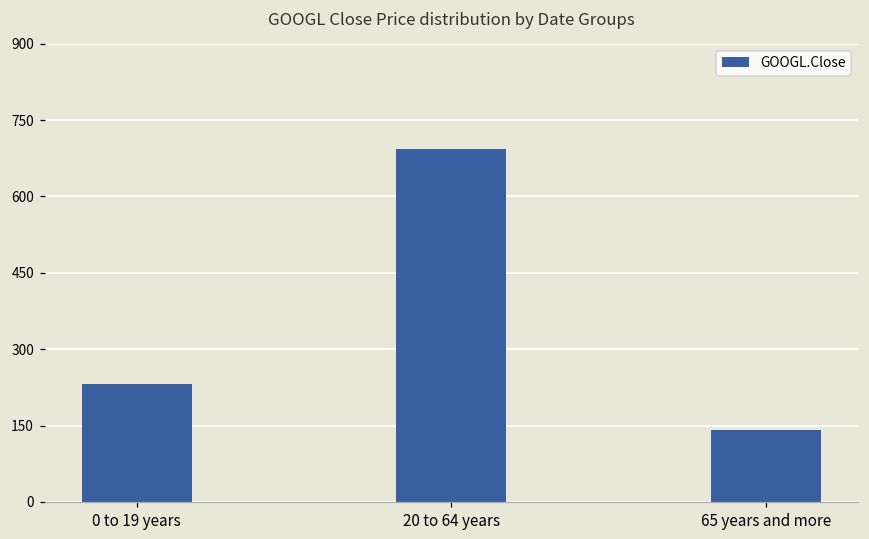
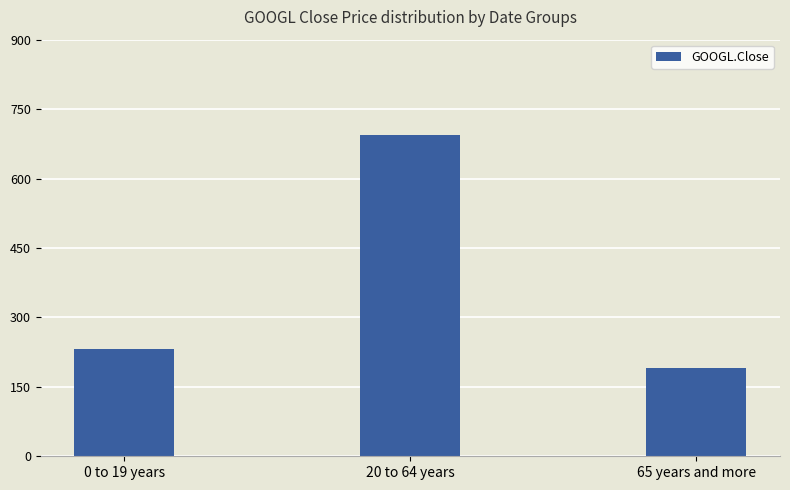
65 years and more: 140 -> 190
